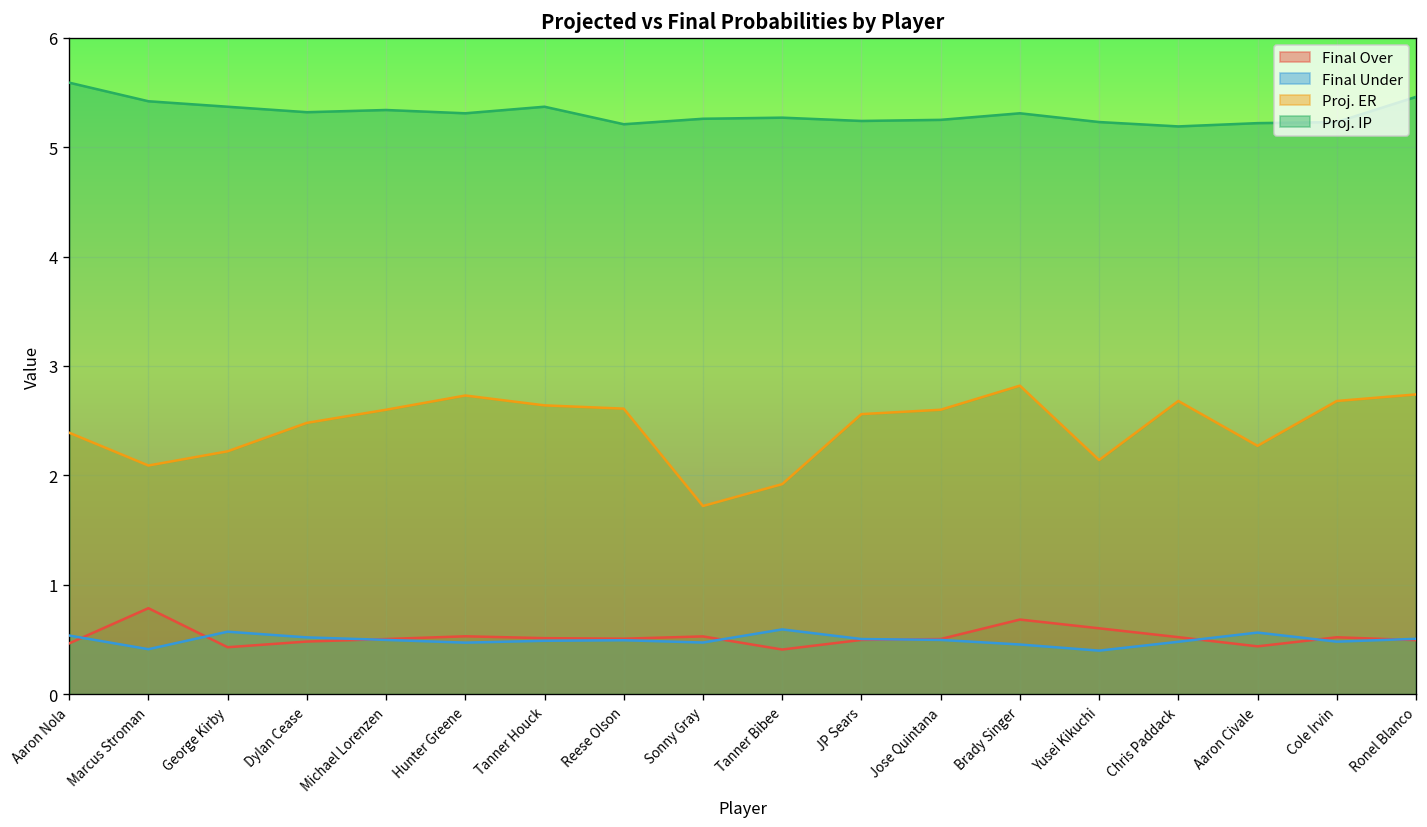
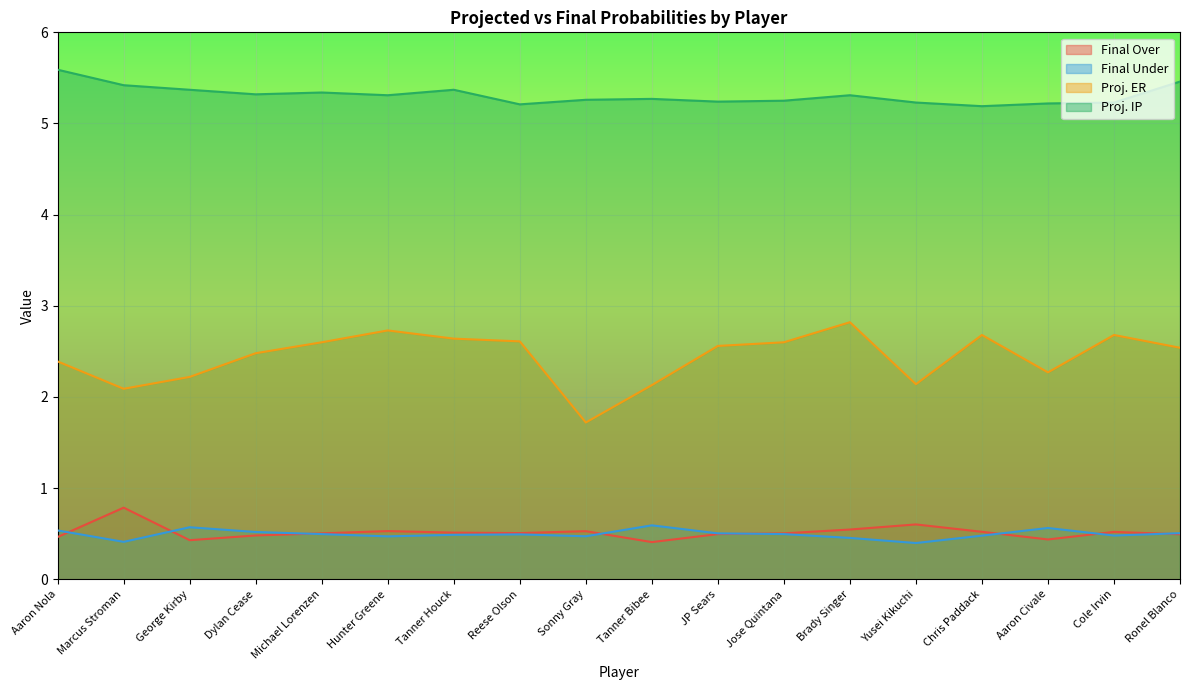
Proj. ER, Tanner Bibee: 1.9 -> 2.1
Final Over, Brady Singer: 0.7 -> 0.5
Proj. ER, Ronel Blanco: 2.7 -> 2.5
